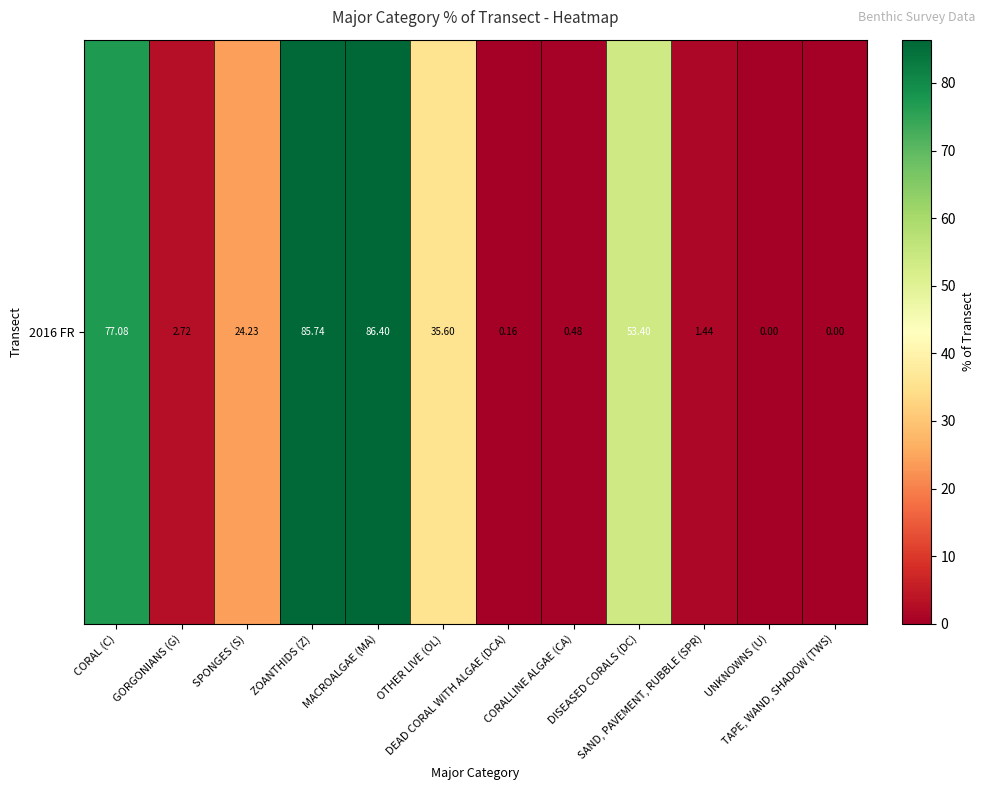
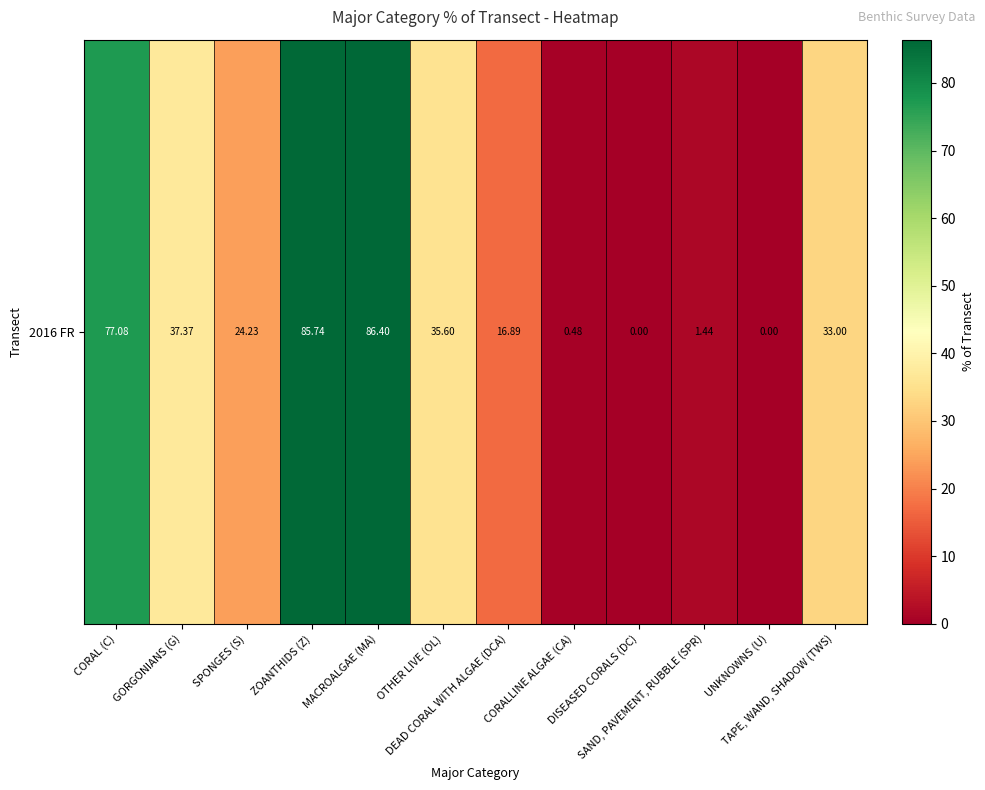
2016 FR, GORGONIANS (G): 2.72 -> 37.37
2016 FR, DEAD CORAL WITH ALGAE (DCA): 0.16 -> 16.89
2016 FR, DISEASED CORALS (DC): 53.40 -> 0.00
2016 FR, TAPE, WAND, SHADOW (TWS): 0.00 -> 33.00
